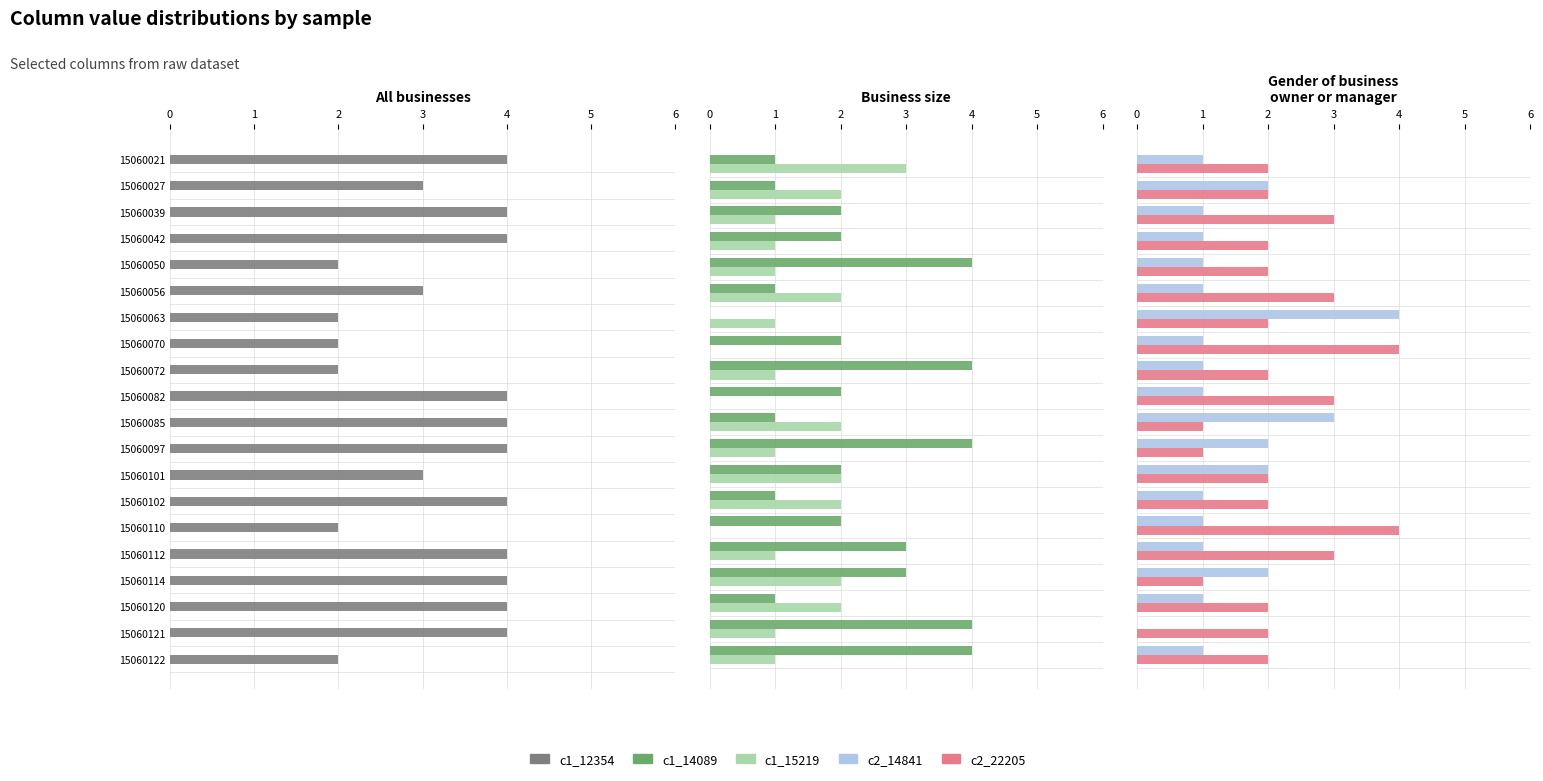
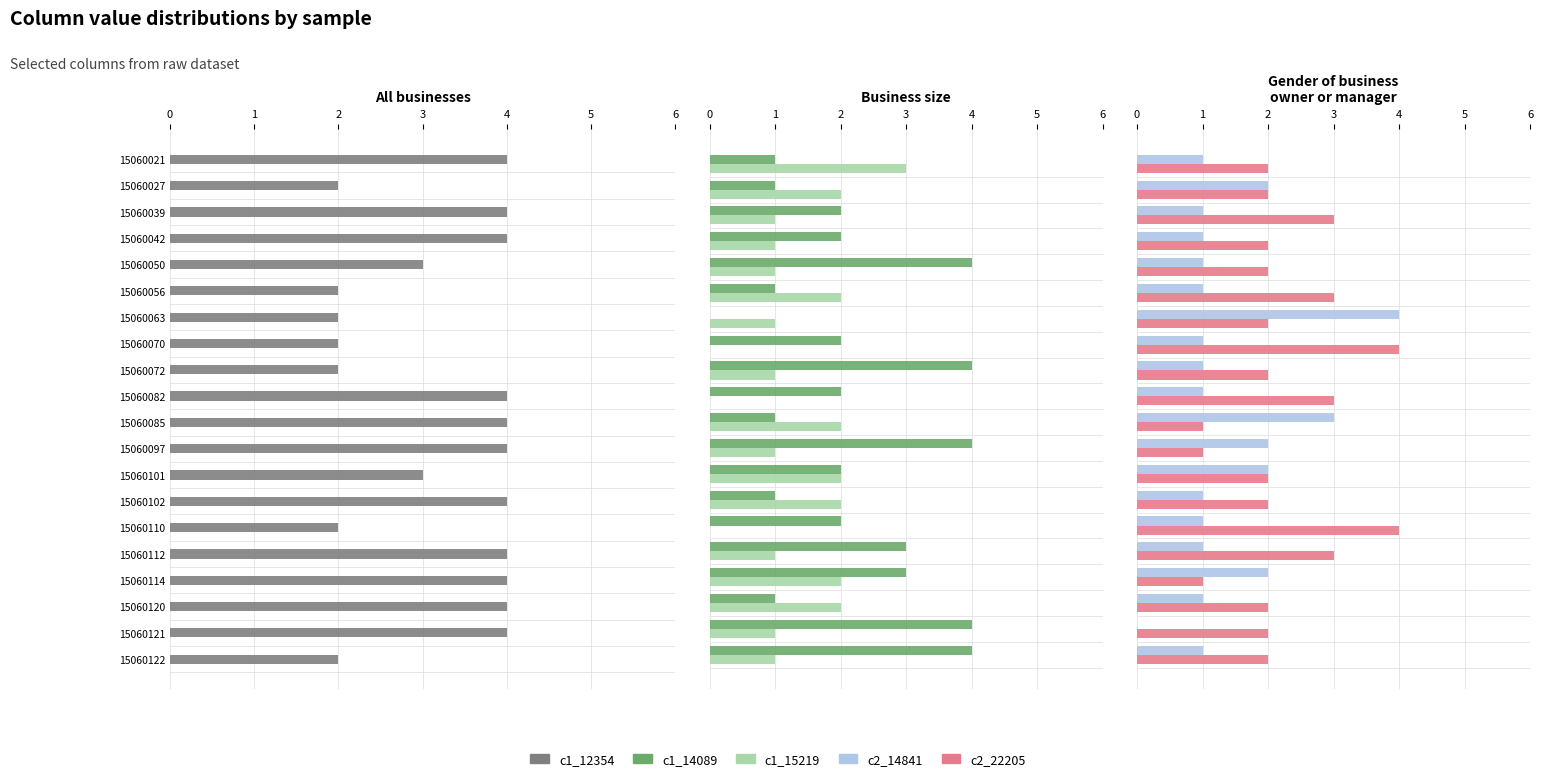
All businesses, 15060027: 3 -> 2
All businesses, 15060050: 2 -> 3
All businesses, 15060056: 3 -> 2
